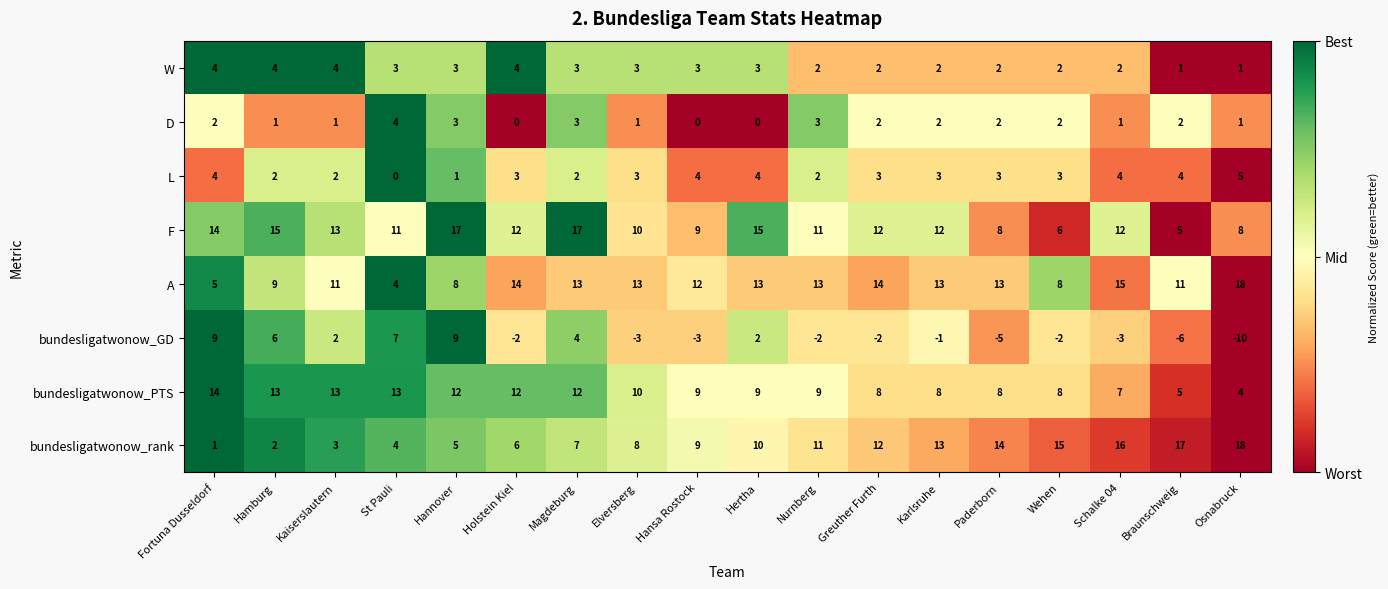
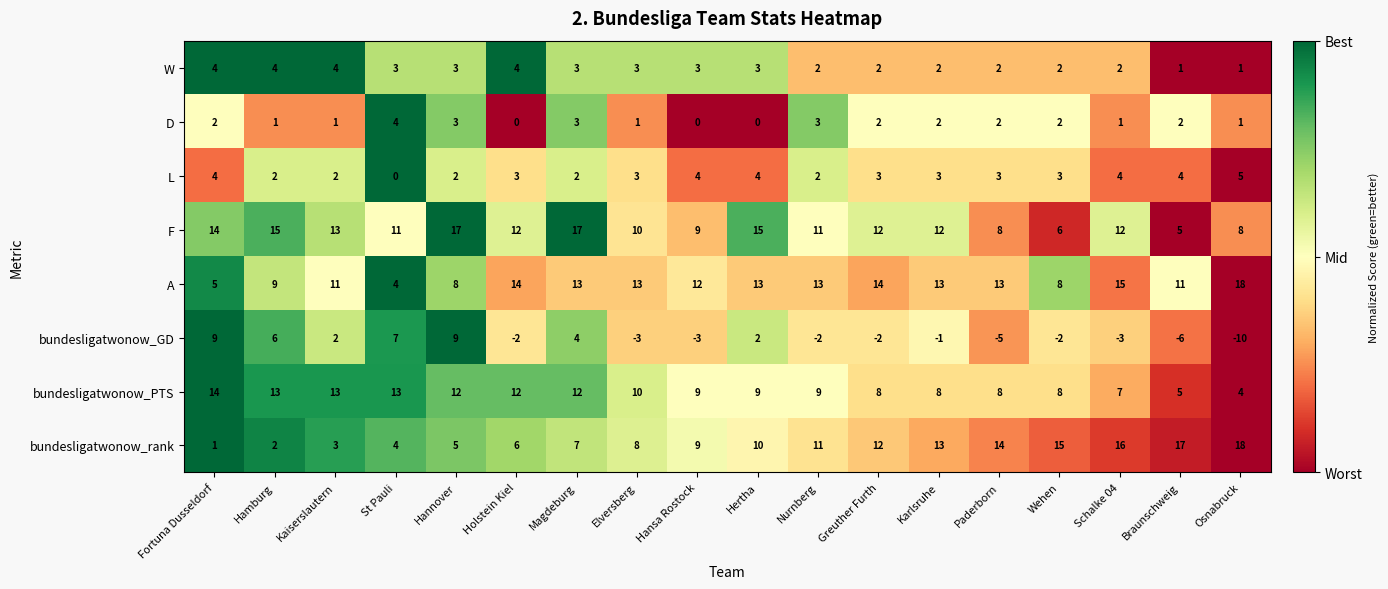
L, Hannover: 1 -> 2
